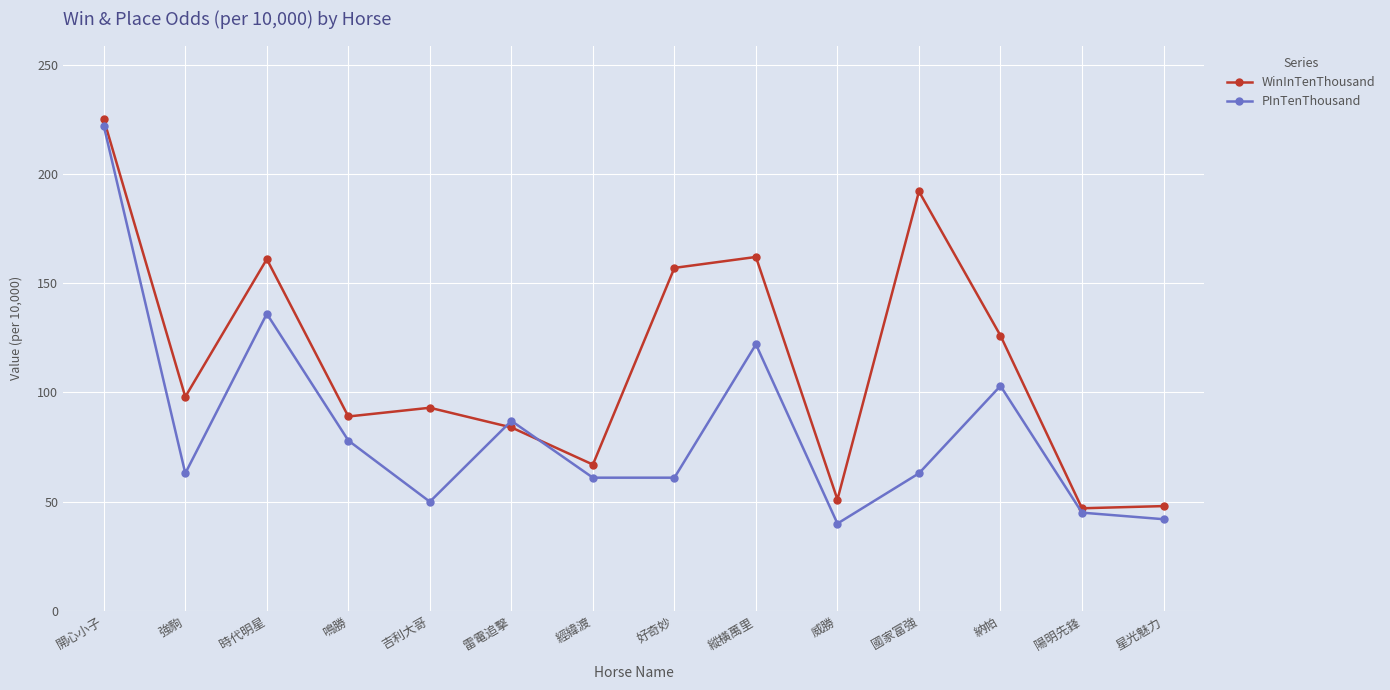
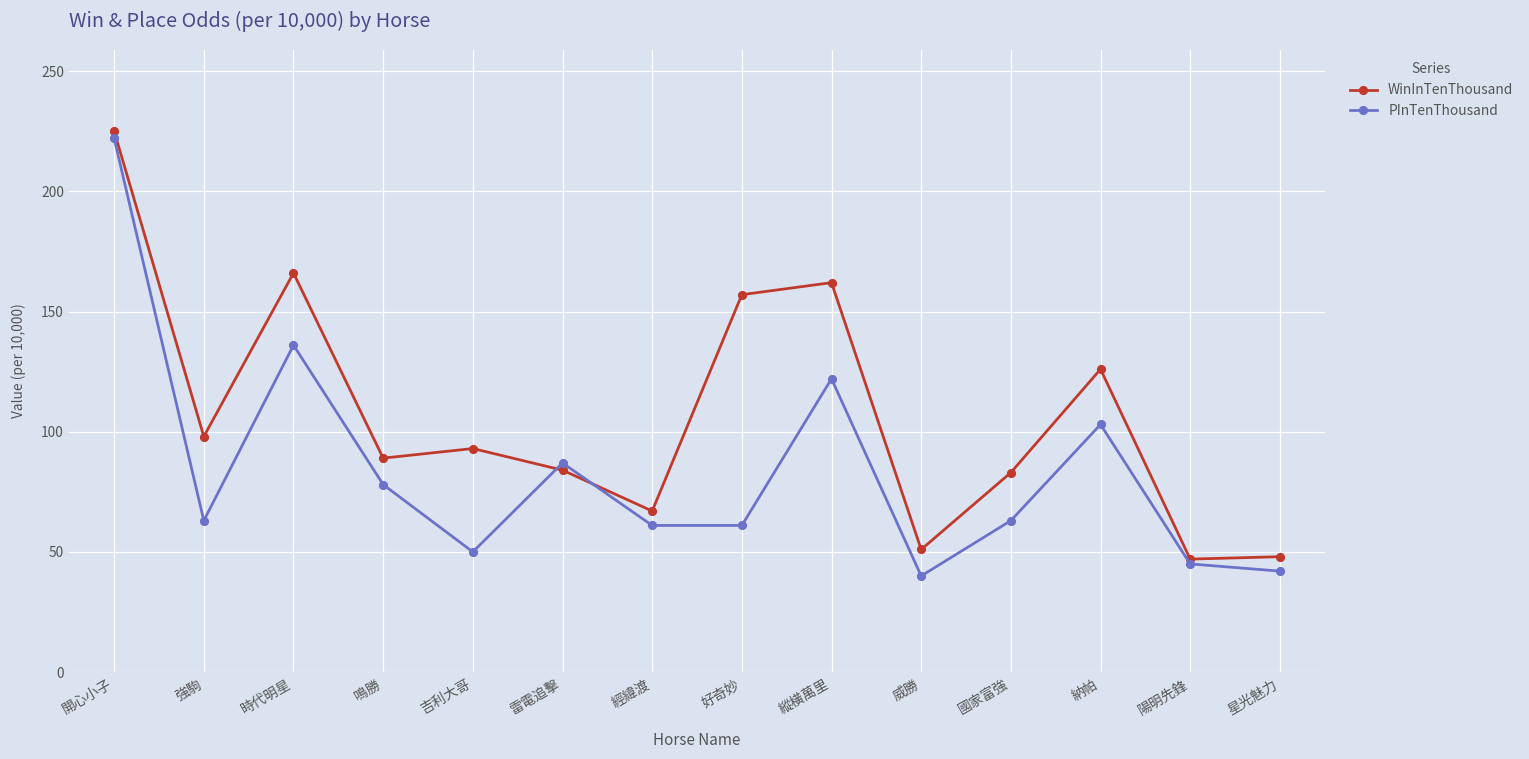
WinInTenThousand, 時代明星: 161 -> 166
WinInTenThousand, 國家富強: 192 -> 83
